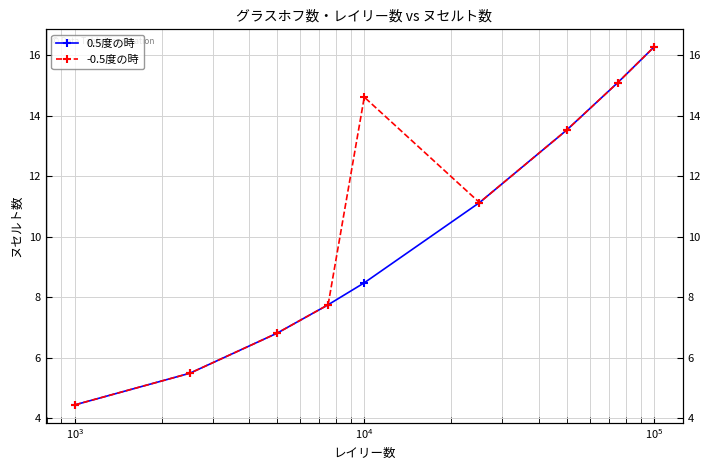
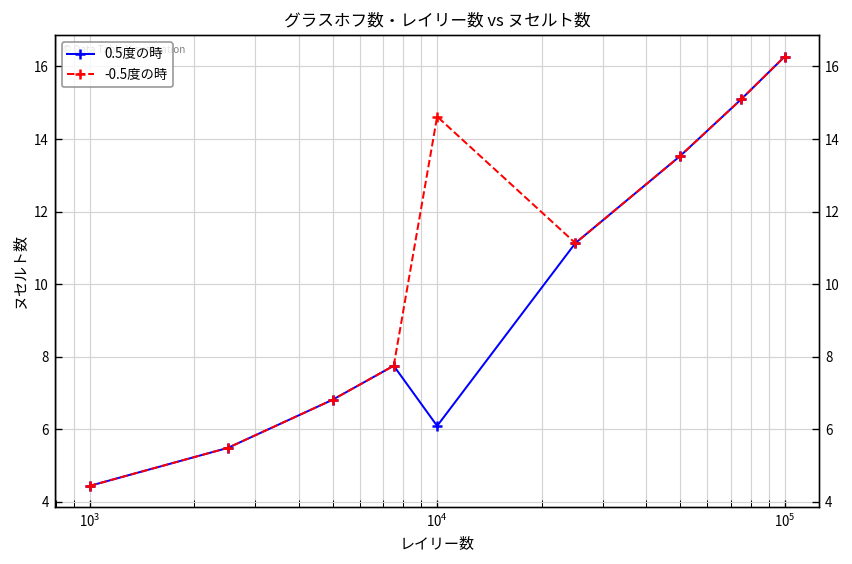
0.5度の時, 10^4: 8.5 -> 6.1
